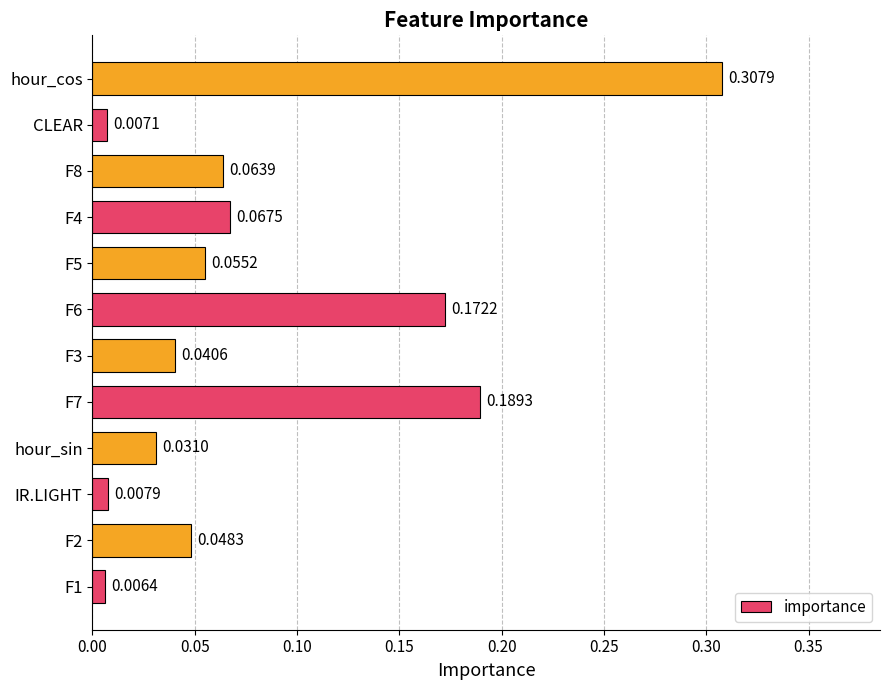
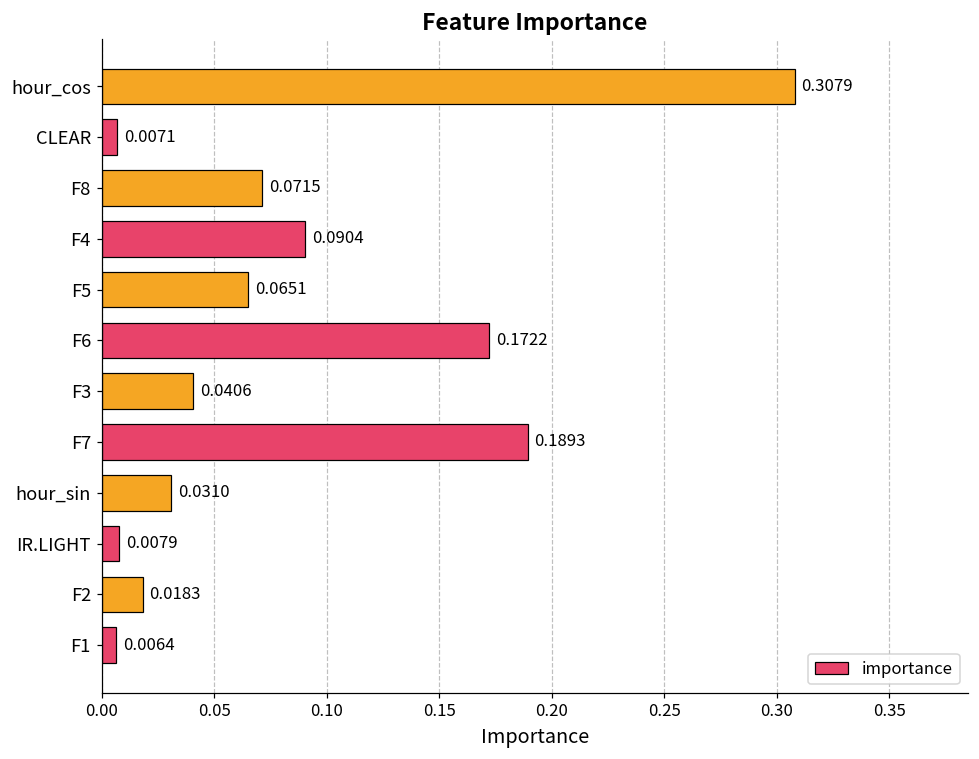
F8: 0.0639 -> 0.0715
F4: 0.0675 -> 0.0904
F5: 0.0552 -> 0.0651
F2: 0.0483 -> 0.0183
